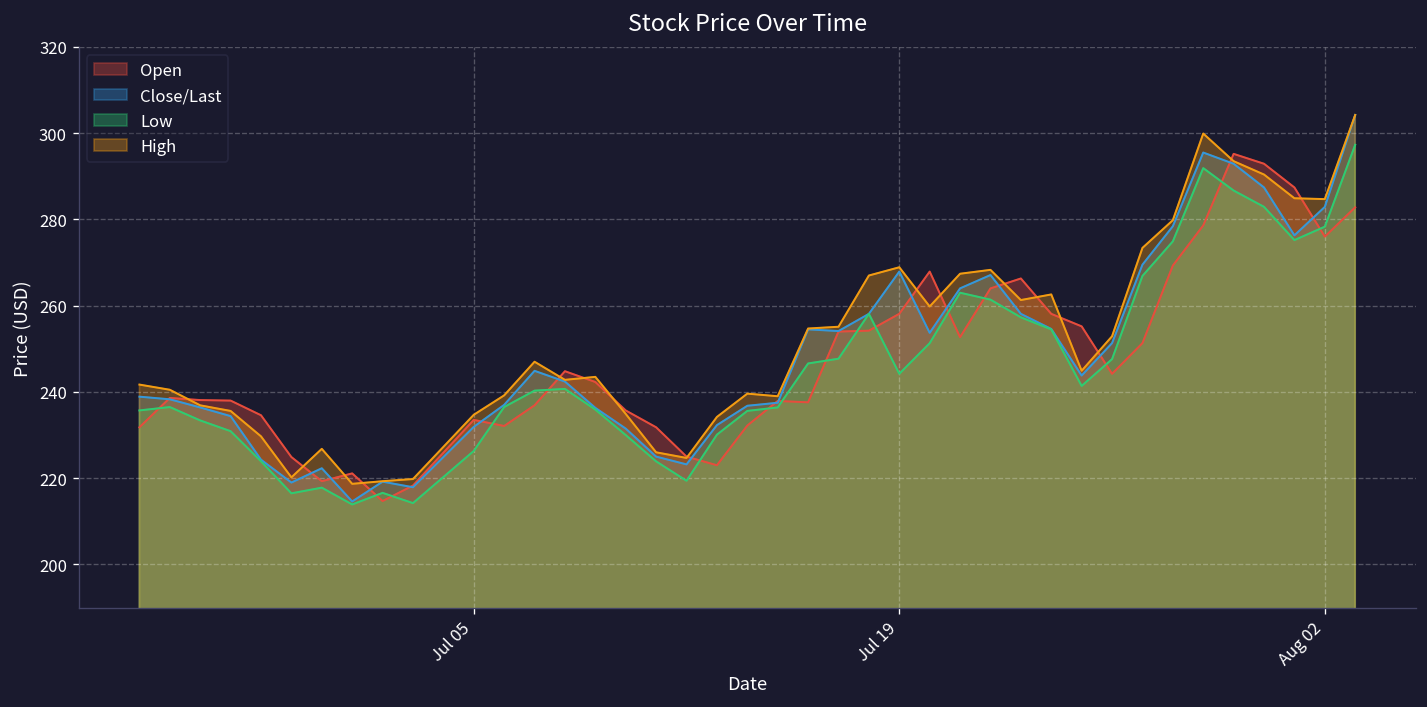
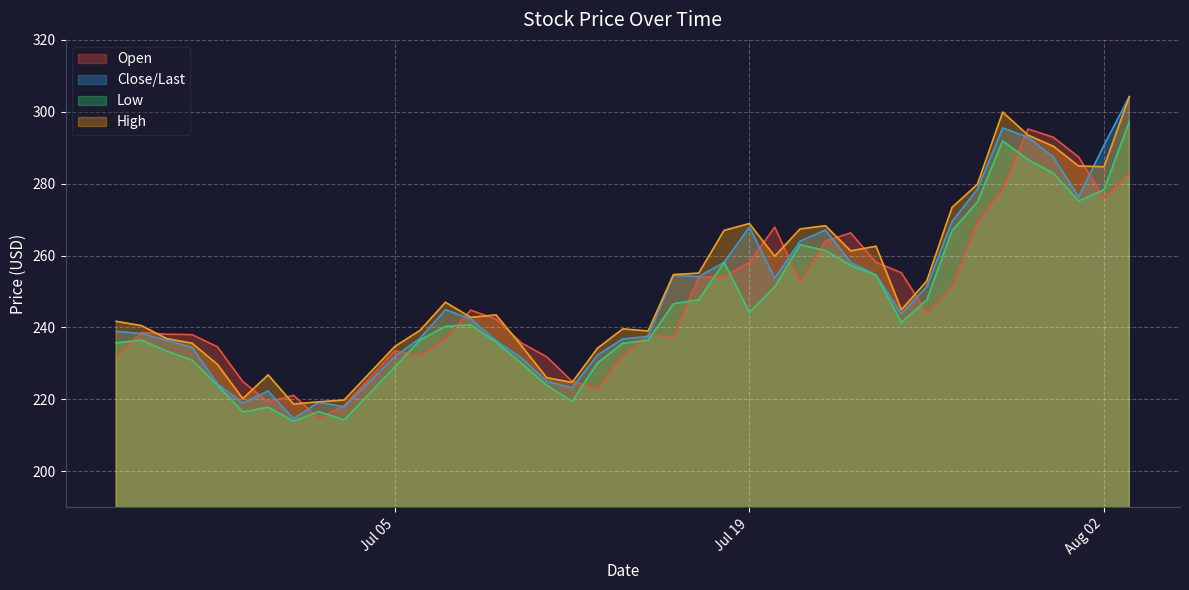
Low, Jul 05: 226 -> 229
Close/Last, Aug 02: 283 -> 291
